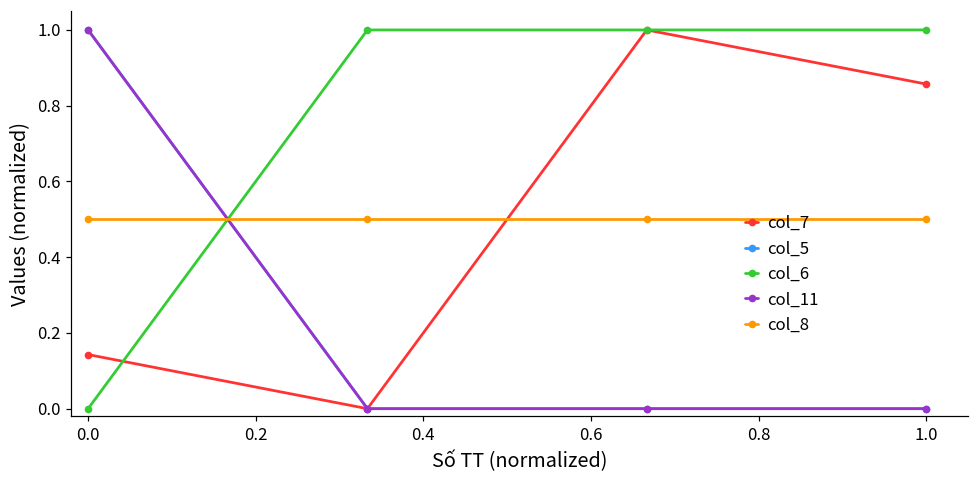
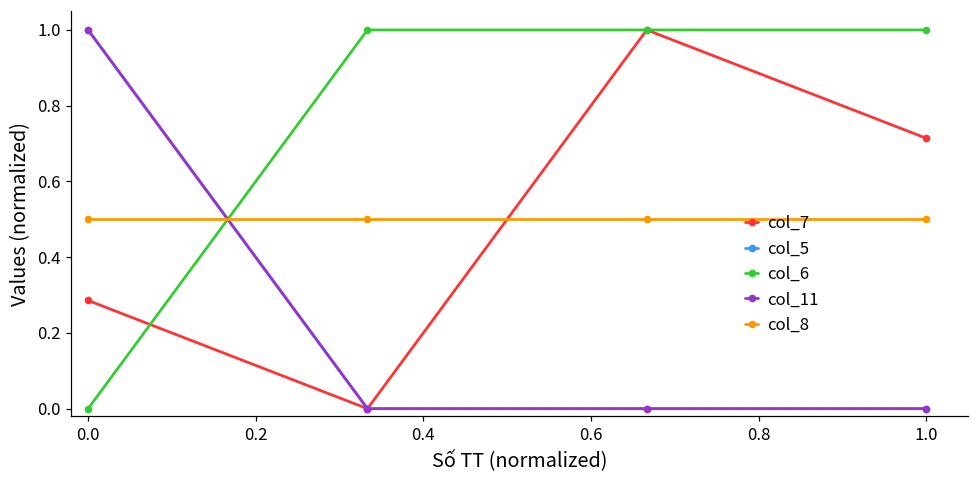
col_7, 0.0: 0.14 -> 0.29
col_7, 1.0: 0.86 -> 0.71
